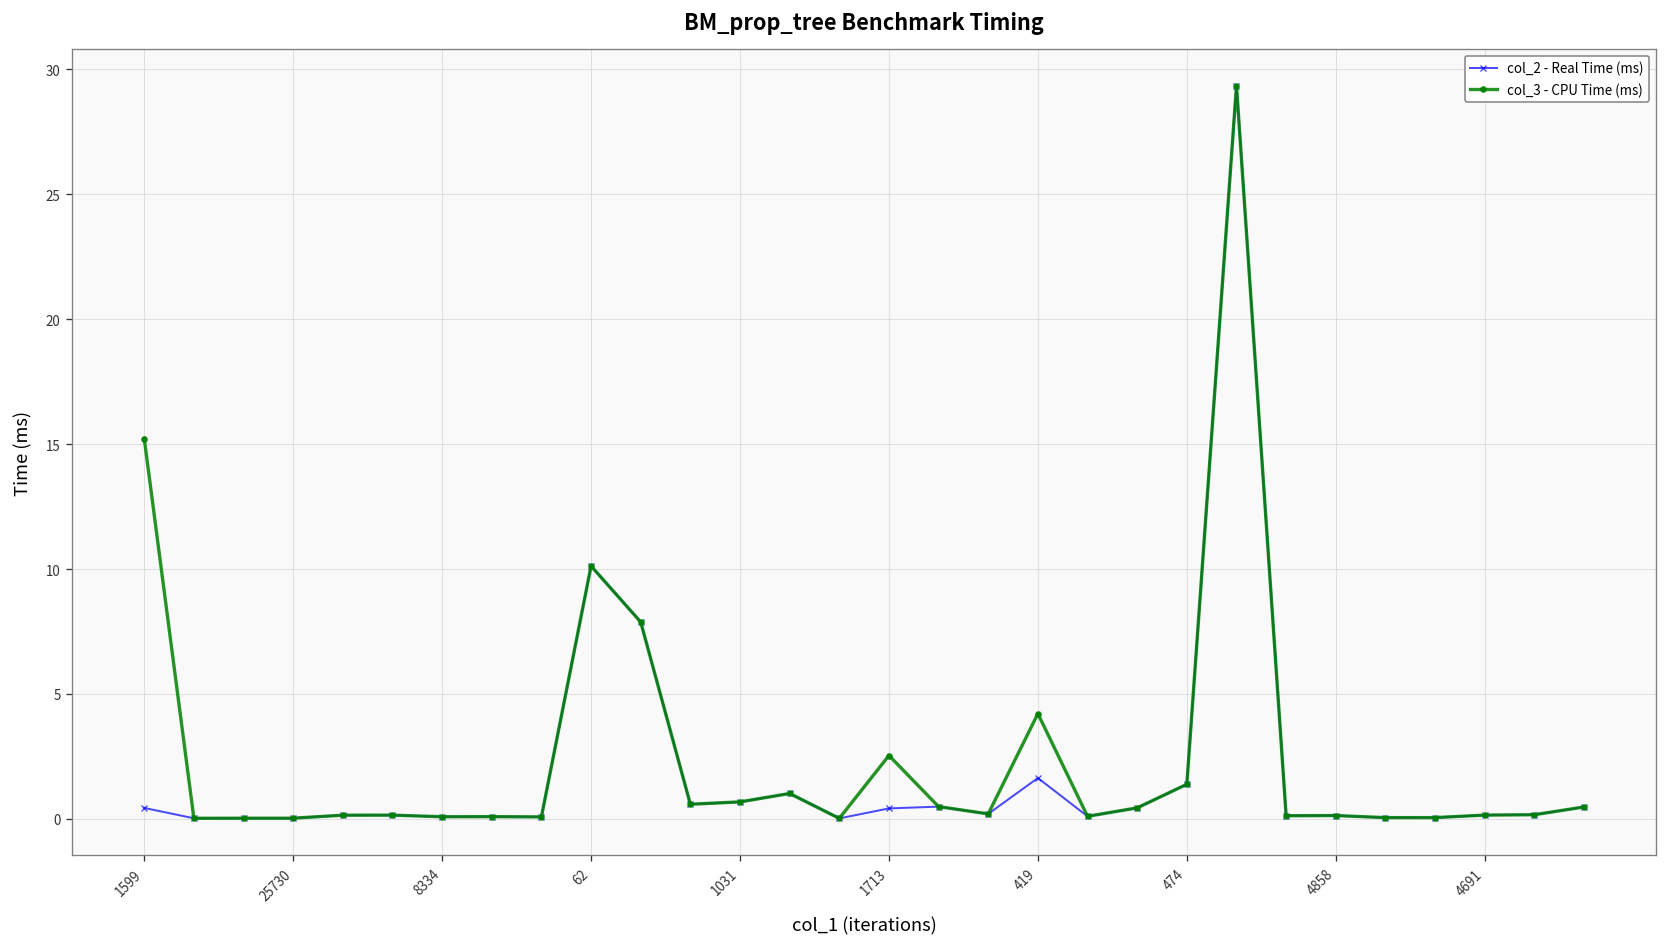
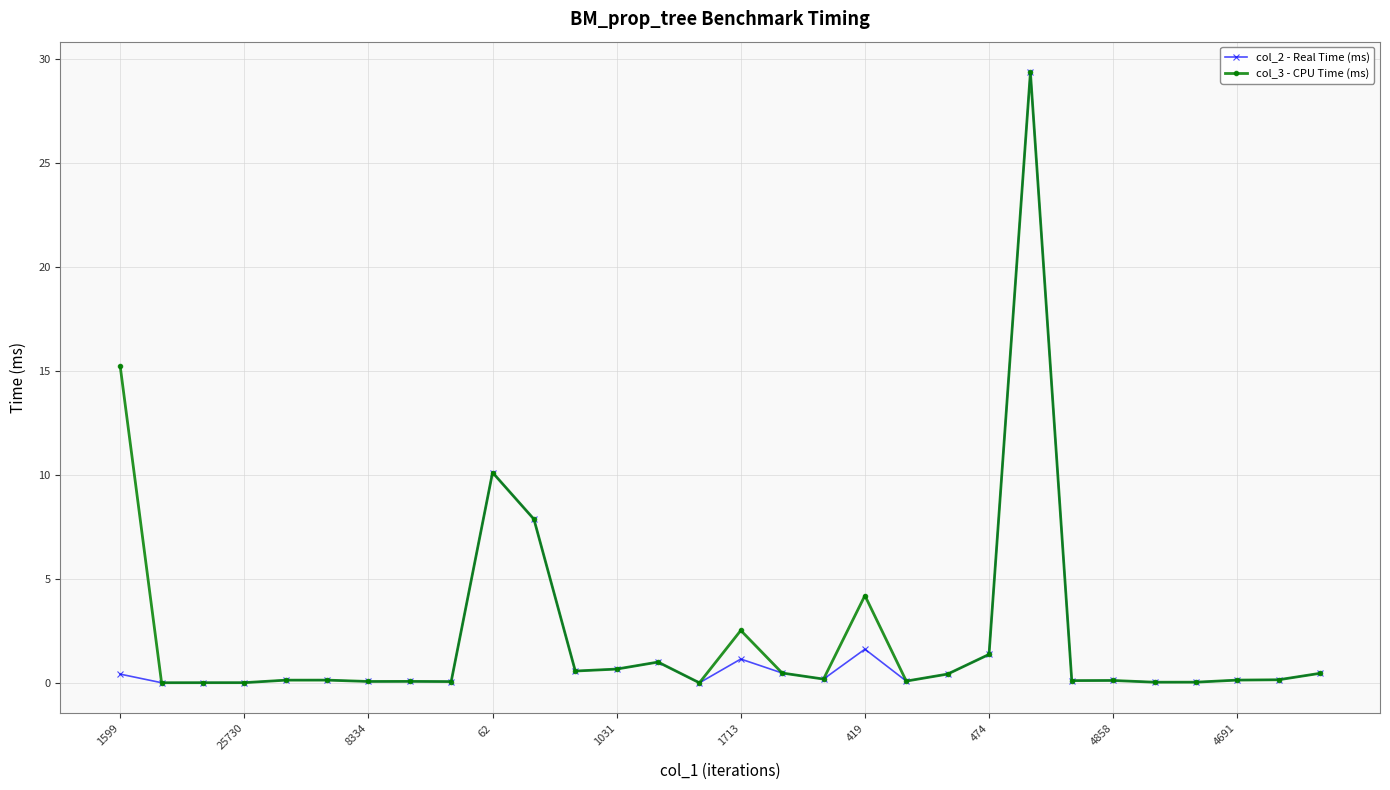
col_2 - Real Time (ms), 1713: 0.4 -> 1.2
